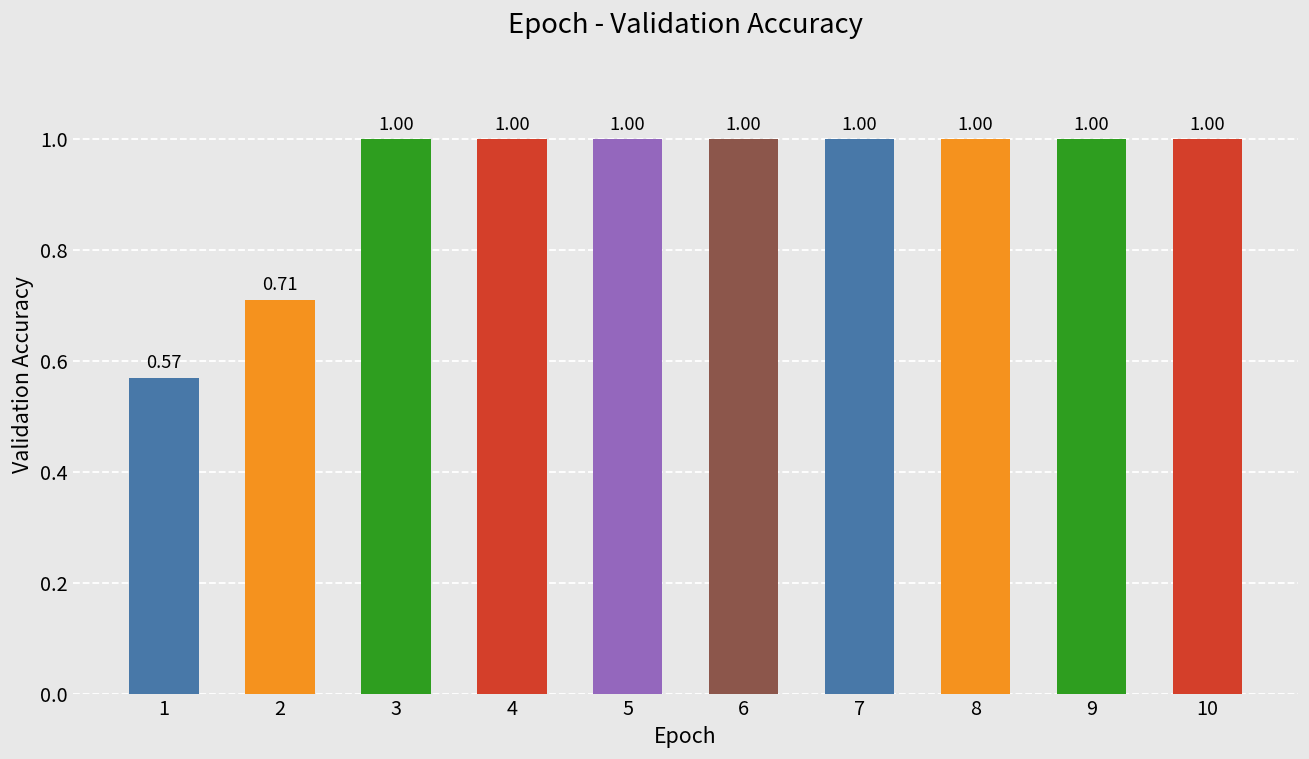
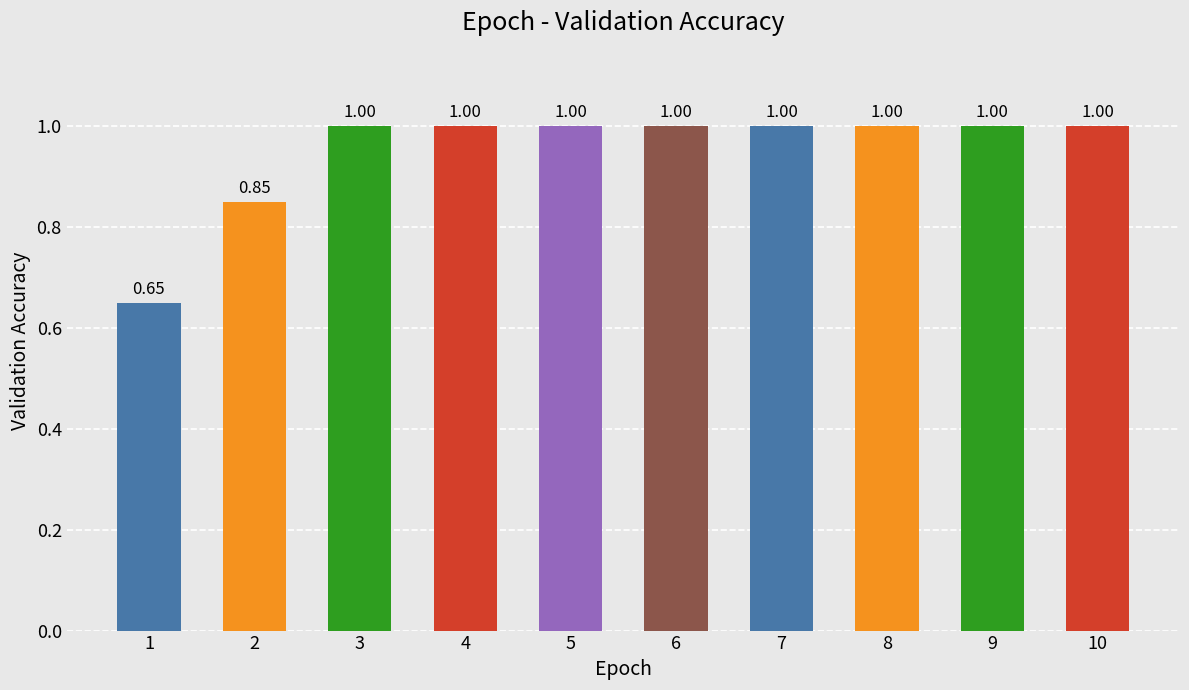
1: 0.57 -> 0.65
2: 0.71 -> 0.85
